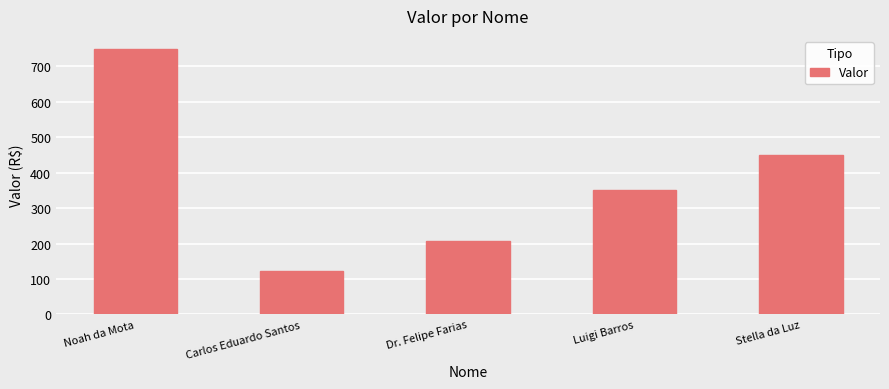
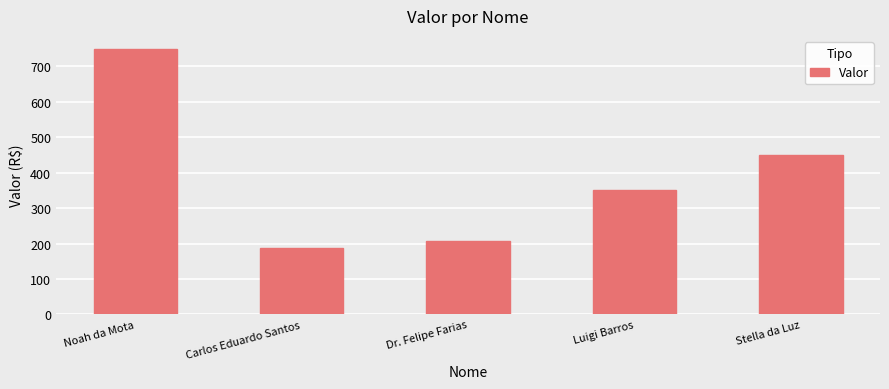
Carlos Eduardo Santos: 120 -> 190
